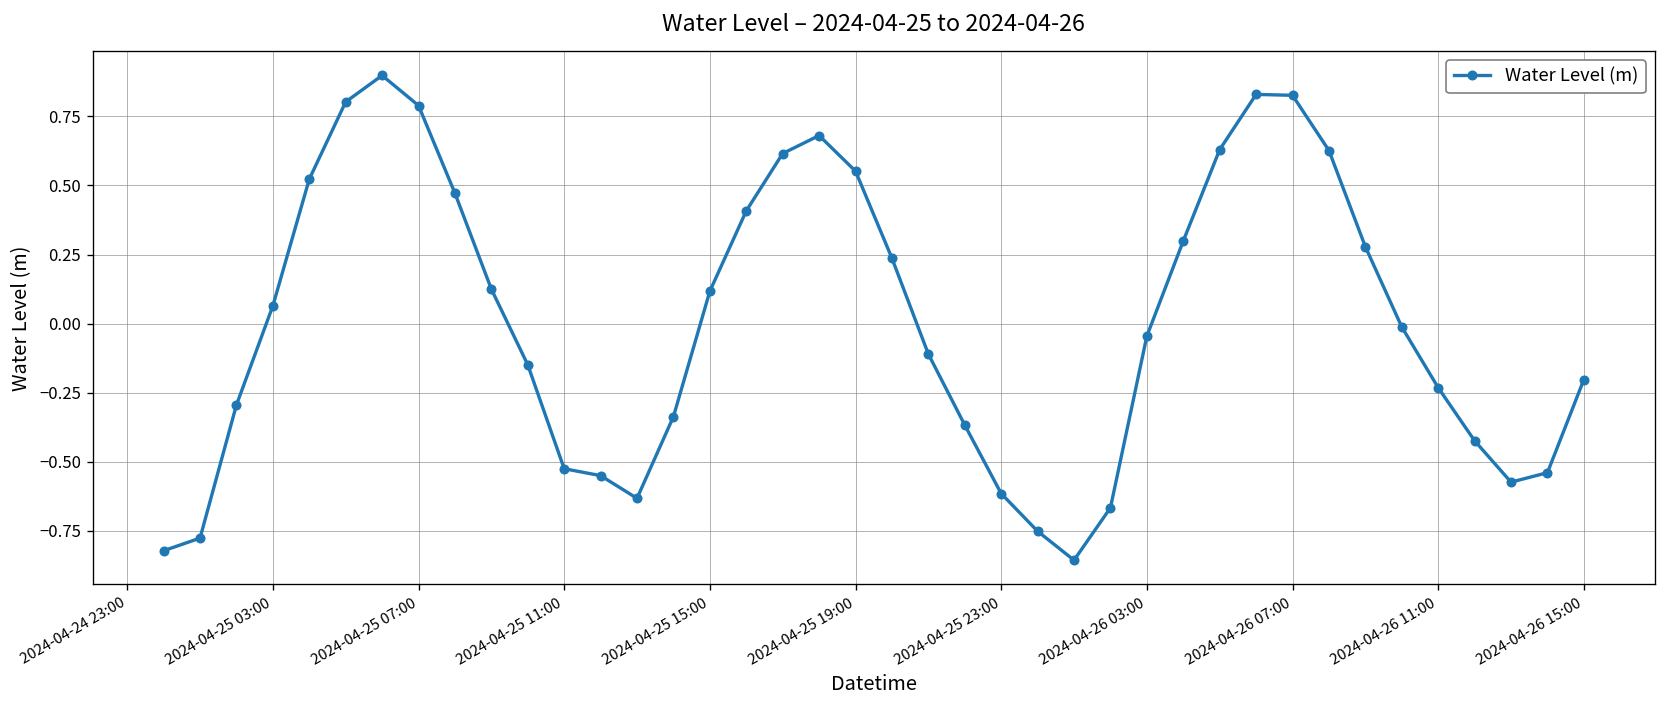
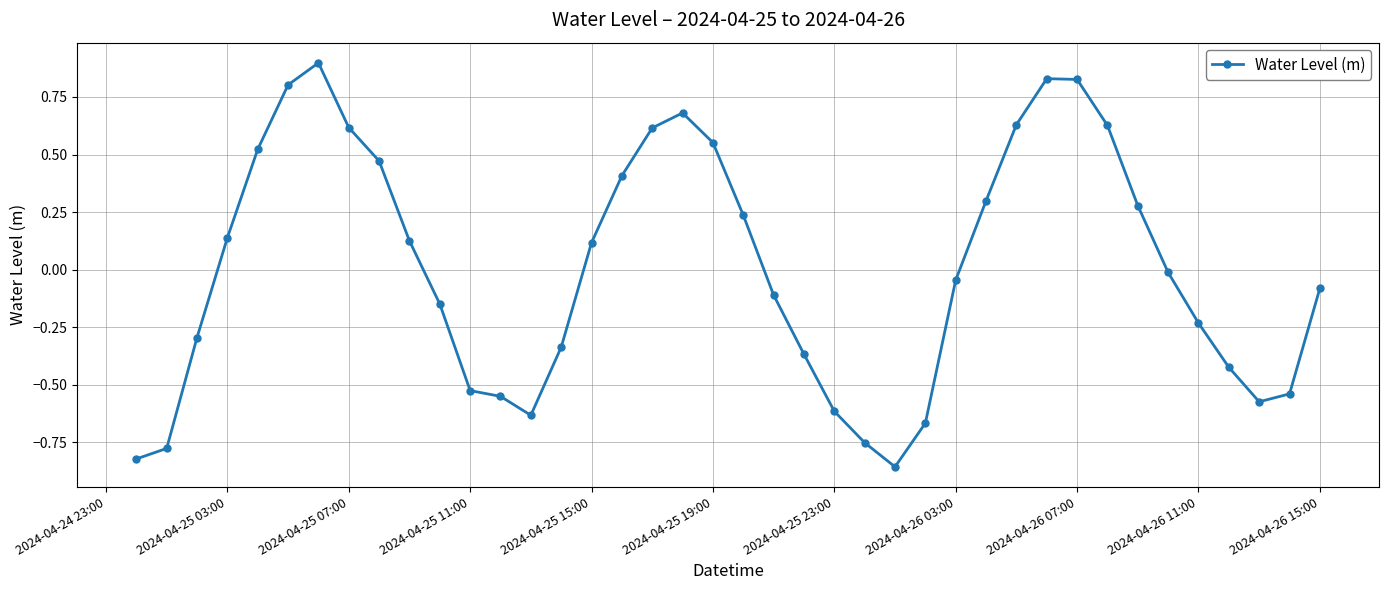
2024-04-25 03:00: 0.06 -> 0.14
2024-04-25 07:00: 0.79 -> 0.62
2024-04-26 15:00: -0.20 -> -0.08
